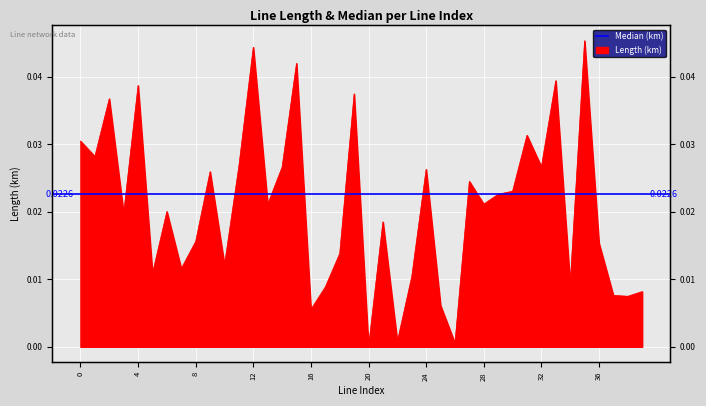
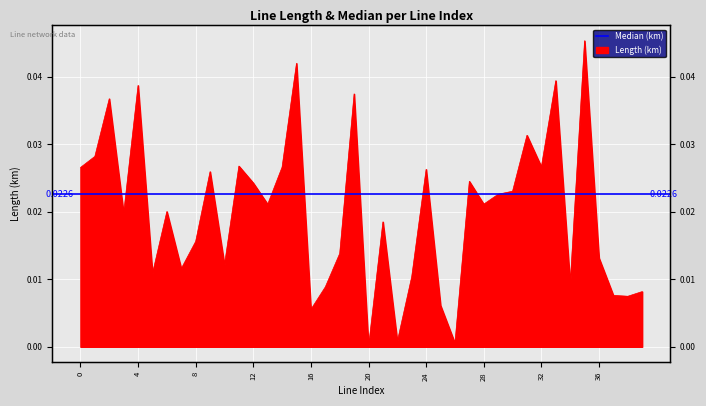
0: 0.030 -> 0.027
12: 0.044 -> 0.024
36: 0.015 -> 0.013
